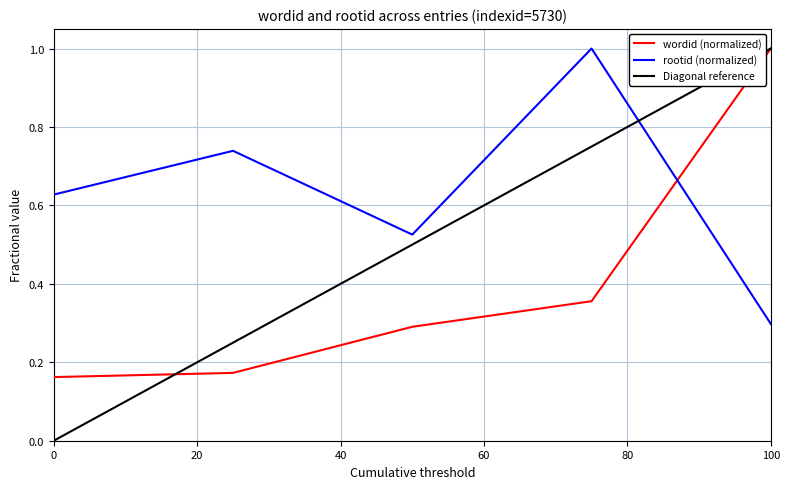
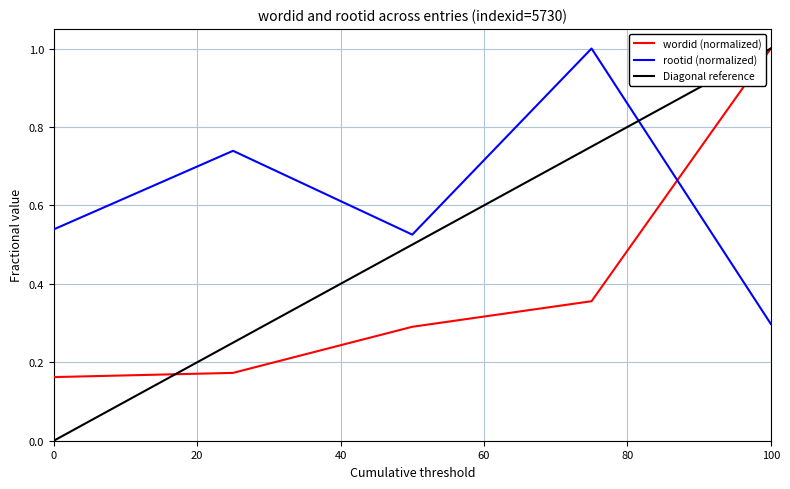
rootid (normalized), 0: 0.63 -> 0.54
